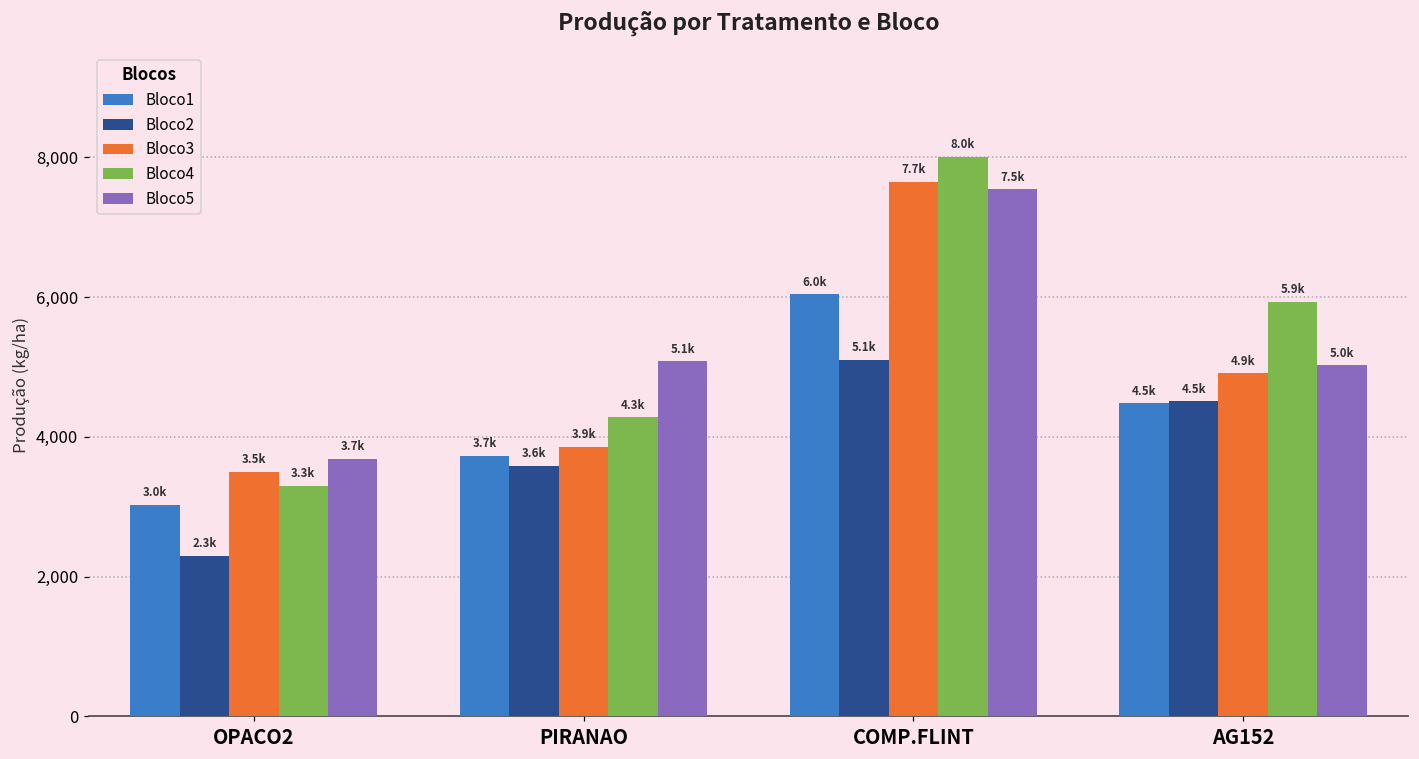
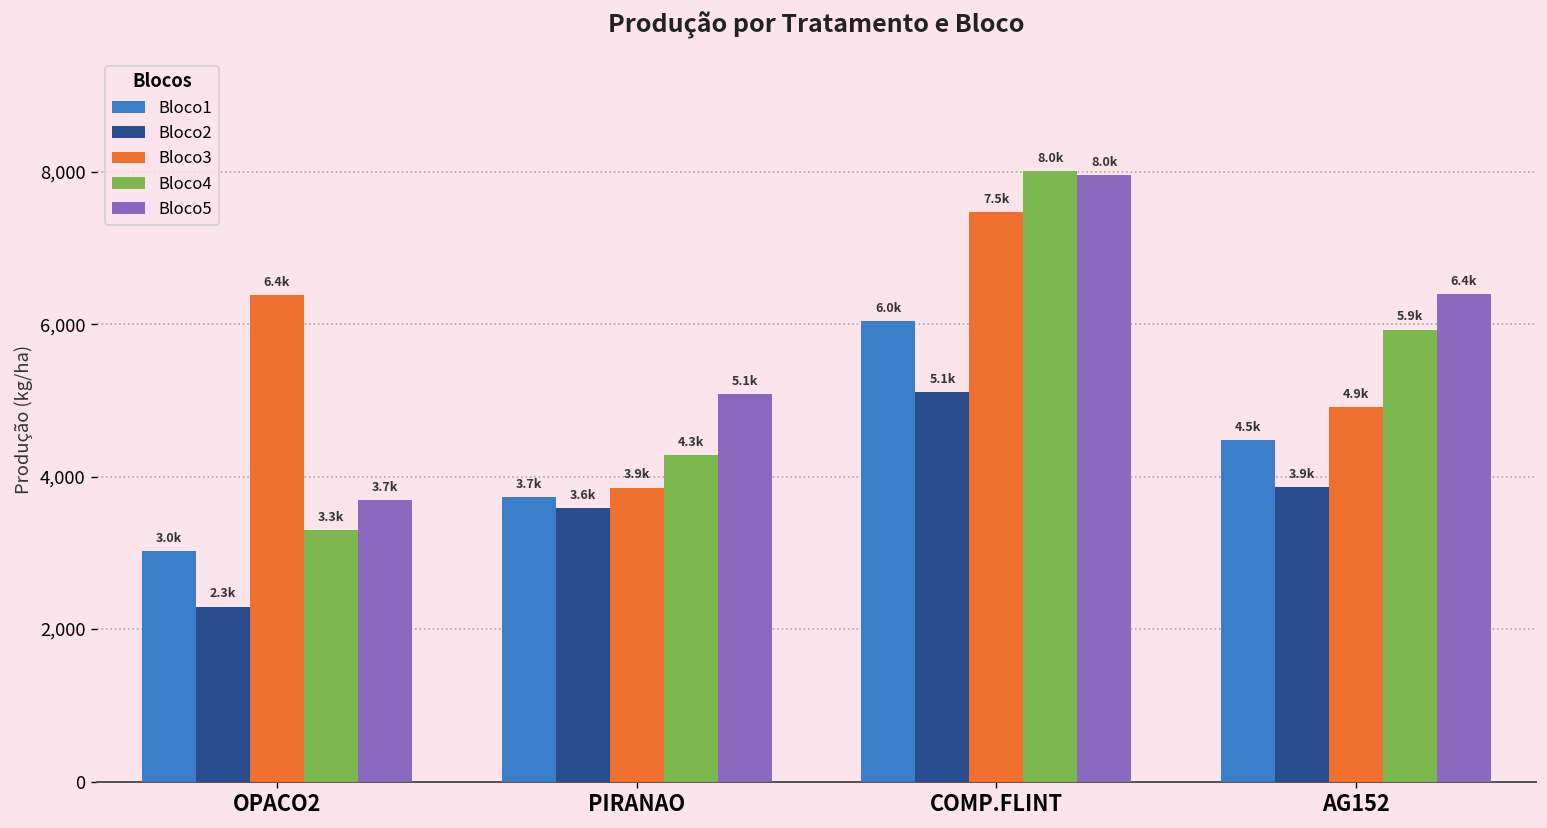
Bloco3, OPACO2: 3.5k -> 6.4k
Bloco3, COMP.FLINT: 7.7k -> 7.5k
Bloco5, COMP.FLINT: 7.5k -> 8.0k
Bloco2, AG152: 4.5k -> 3.9k
Bloco5, AG152: 5.0k -> 6.4k
